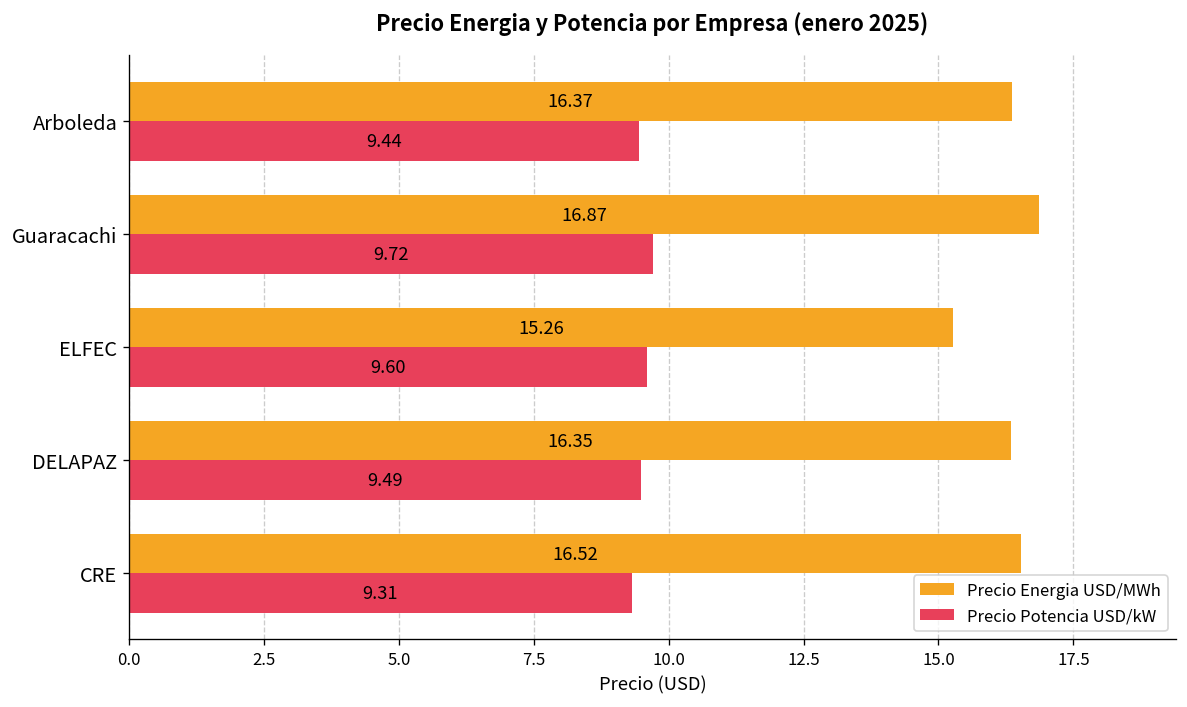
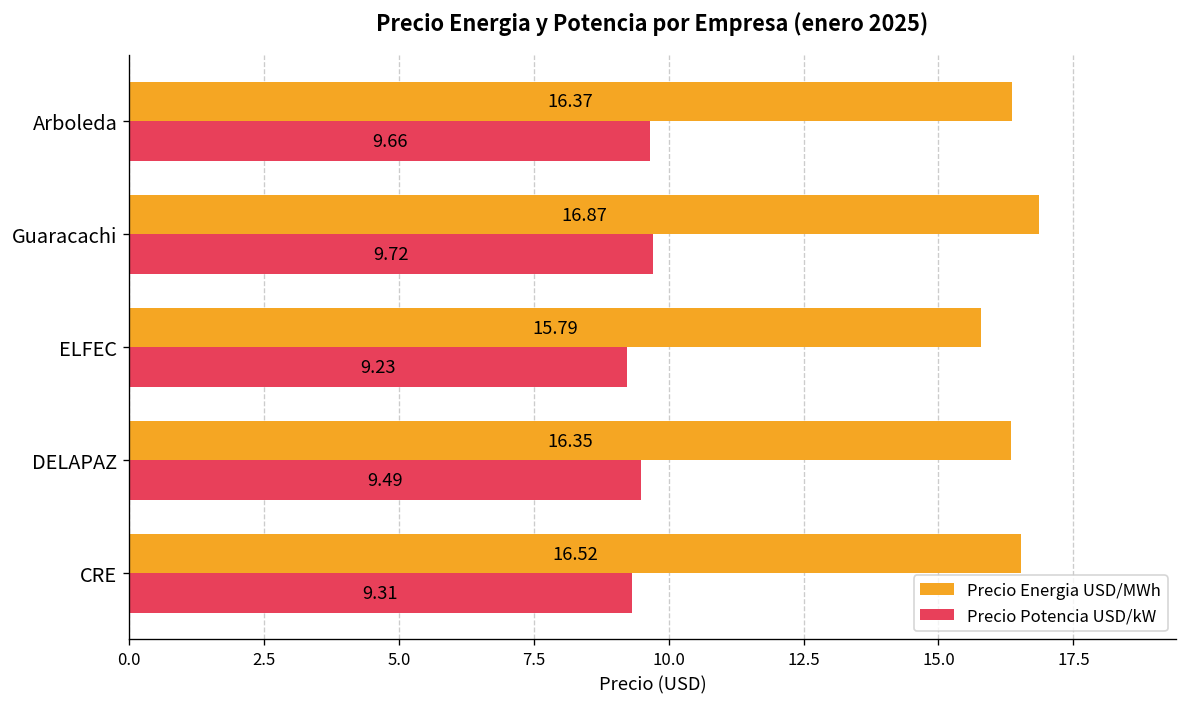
Precio Potencia USD/kW, Arboleda: 9.44 -> 9.66
Precio Energia USD/MWh, ELFEC: 15.26 -> 15.79
Precio Potencia USD/kW, ELFEC: 9.60 -> 9.23
